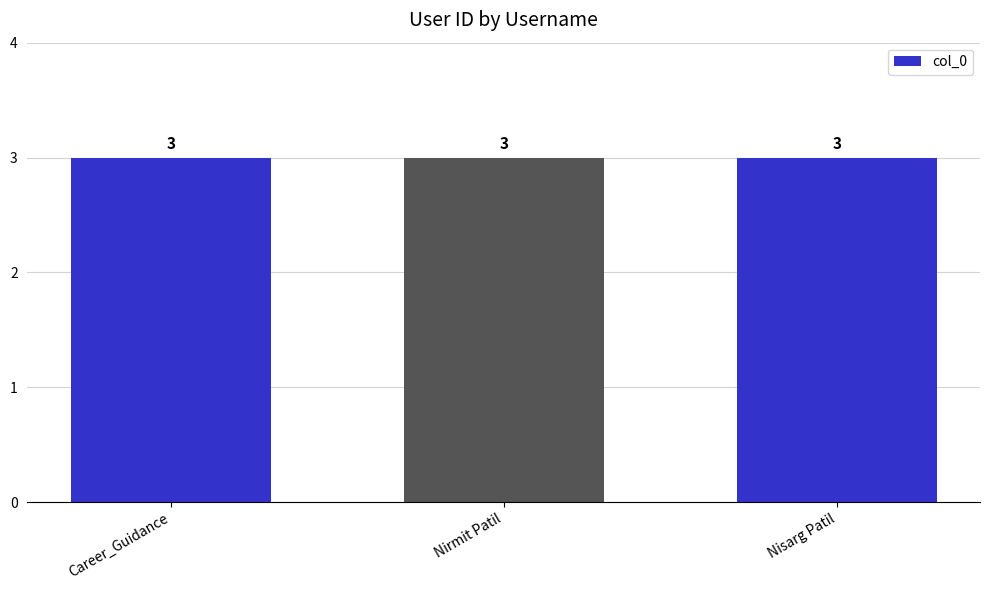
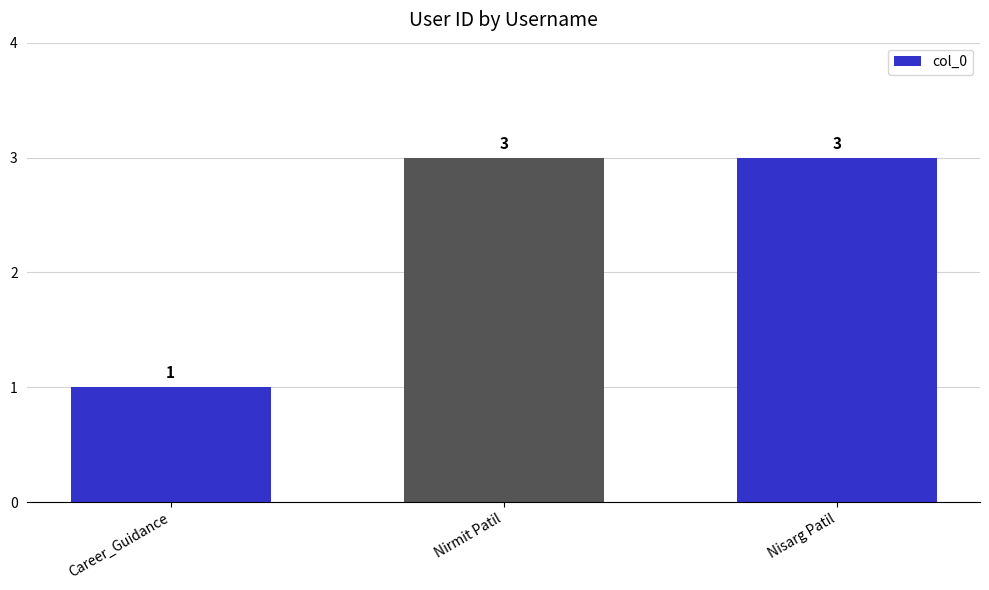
Career_Guidance: 3 -> 1
